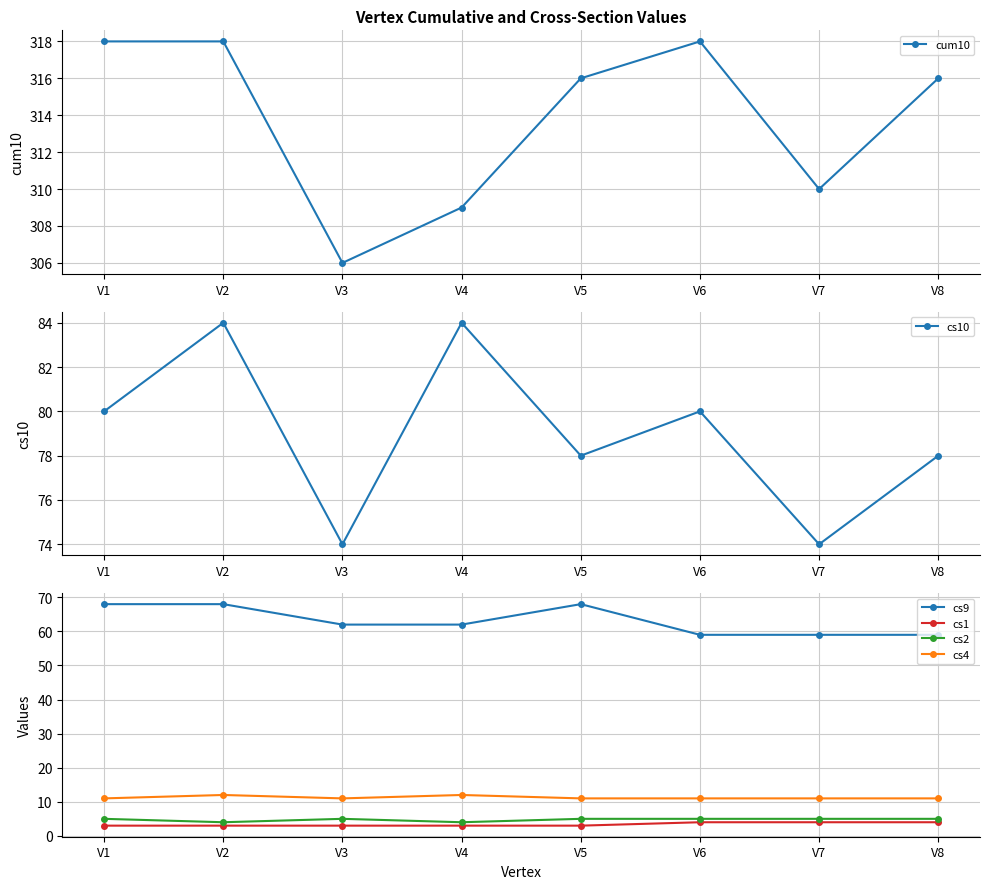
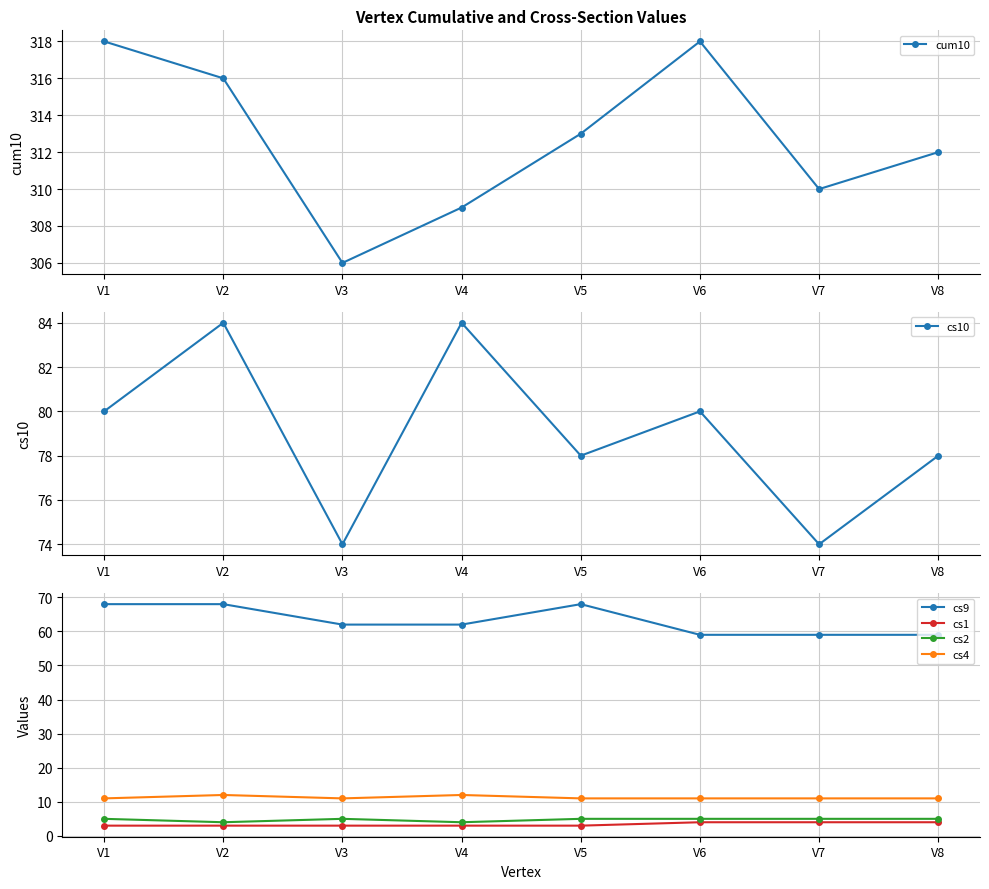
Vertex Cumulative and Cross-Section Values, V2: 318 -> 316
Vertex Cumulative and Cross-Section Values, V5: 316 -> 313
Vertex Cumulative and Cross-Section Values, V8: 316 -> 312
